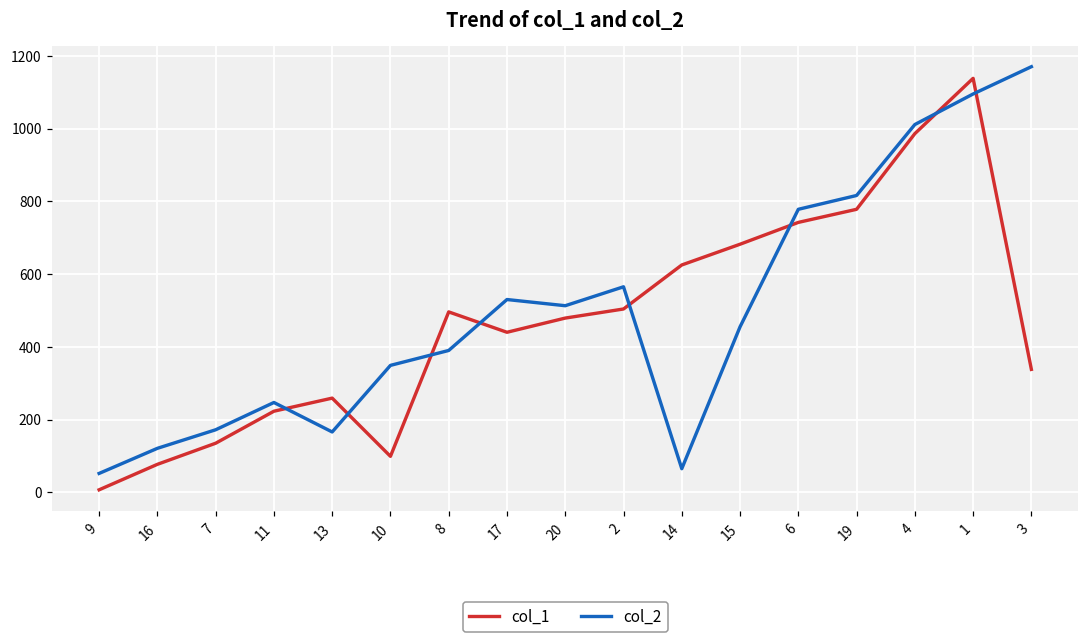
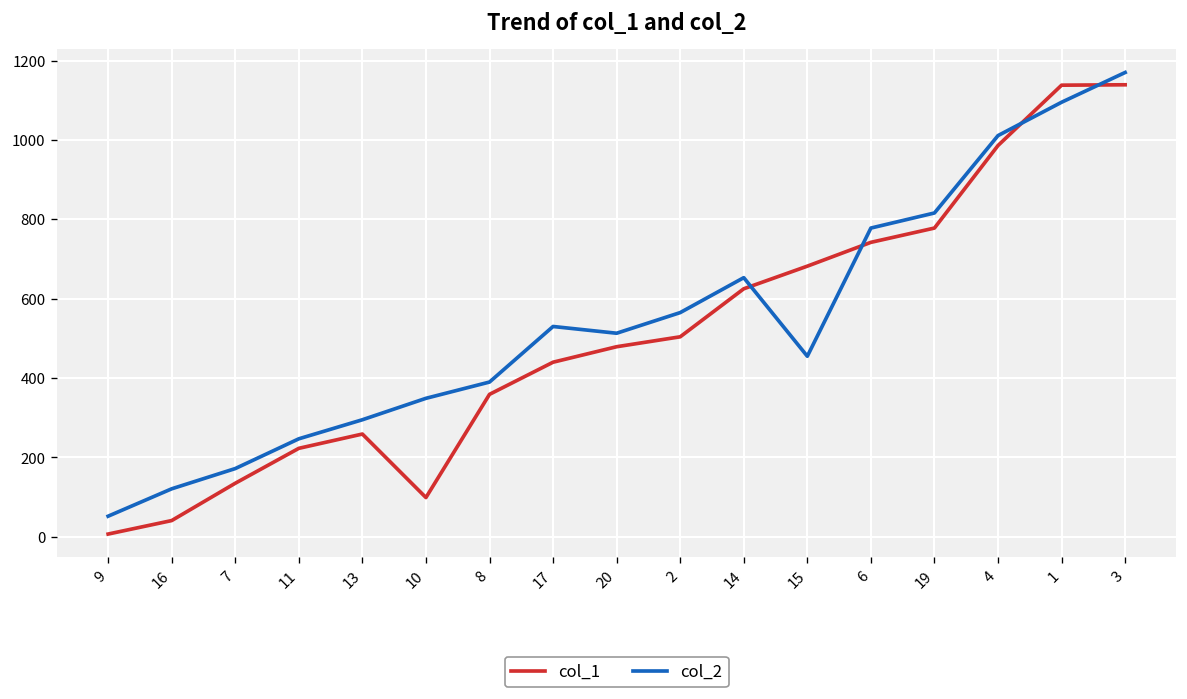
col_1, 16: 80 -> 40
col_2, 13: 170 -> 300
col_1, 8: 500 -> 360
col_2, 14: 70 -> 650
col_1, 3: 340 -> 1140
